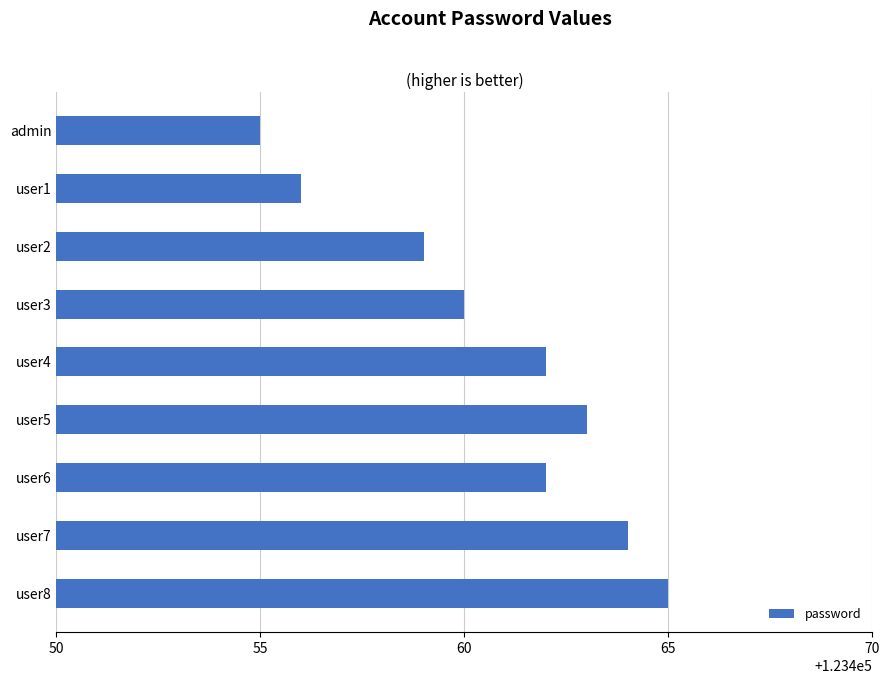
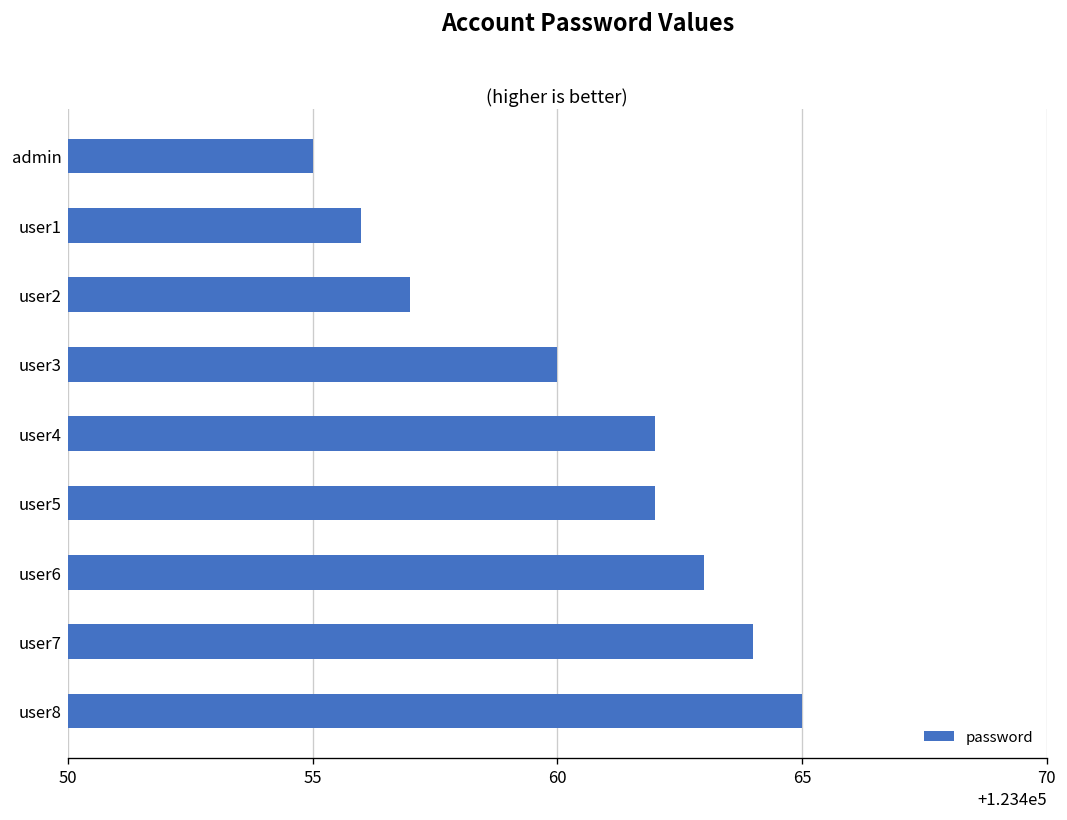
user2: 123459 -> 123457
user5: 123463 -> 123462
user6: 123462 -> 123463
